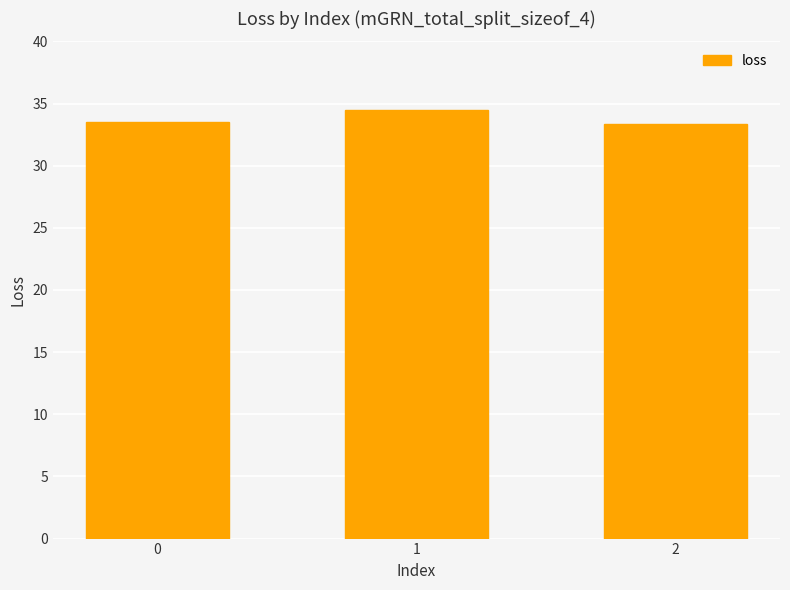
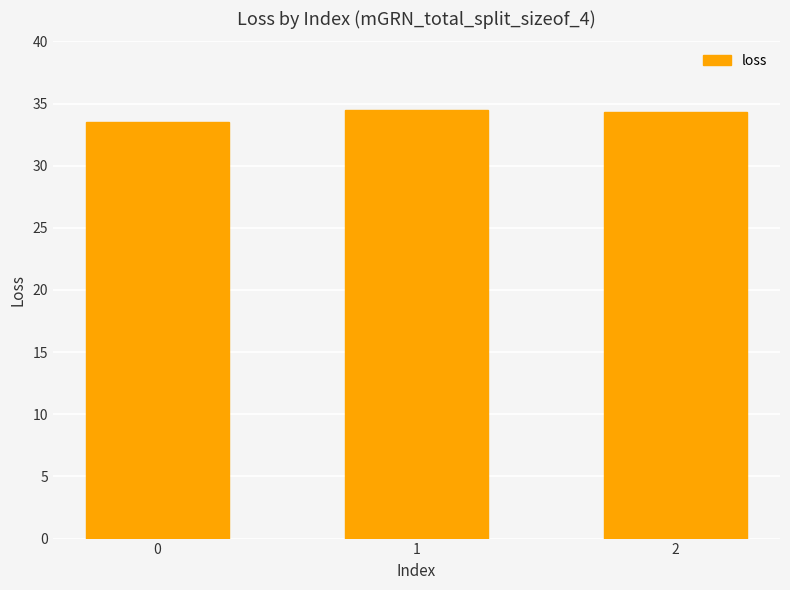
2: 33.4 -> 34.3
